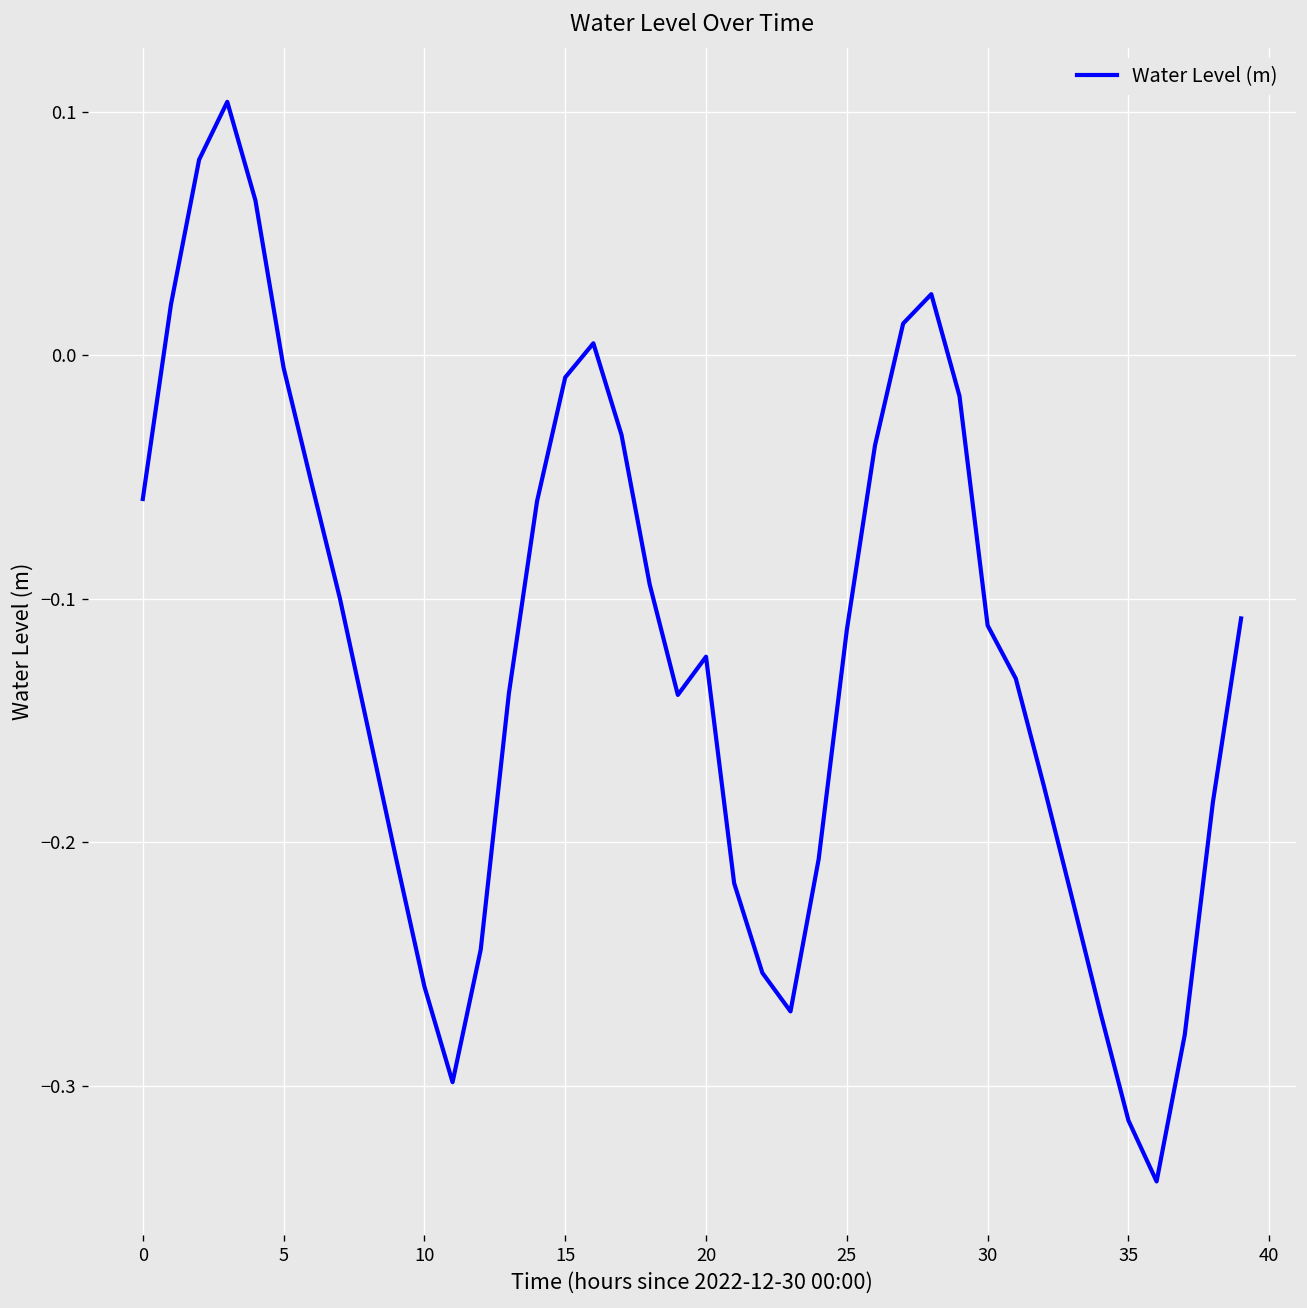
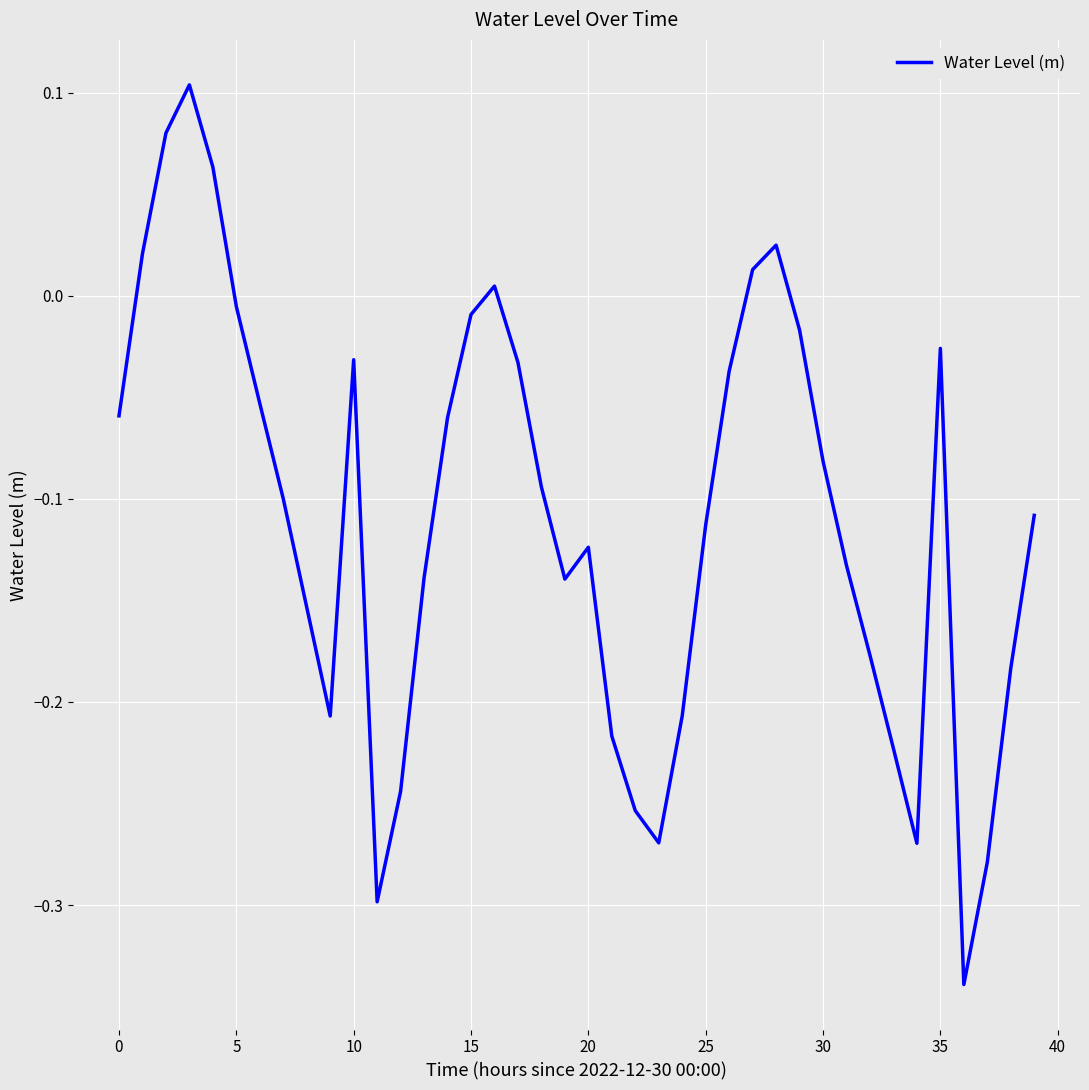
10: -0.259 -> -0.031
30: -0.111 -> -0.081
35: -0.314 -> -0.026
